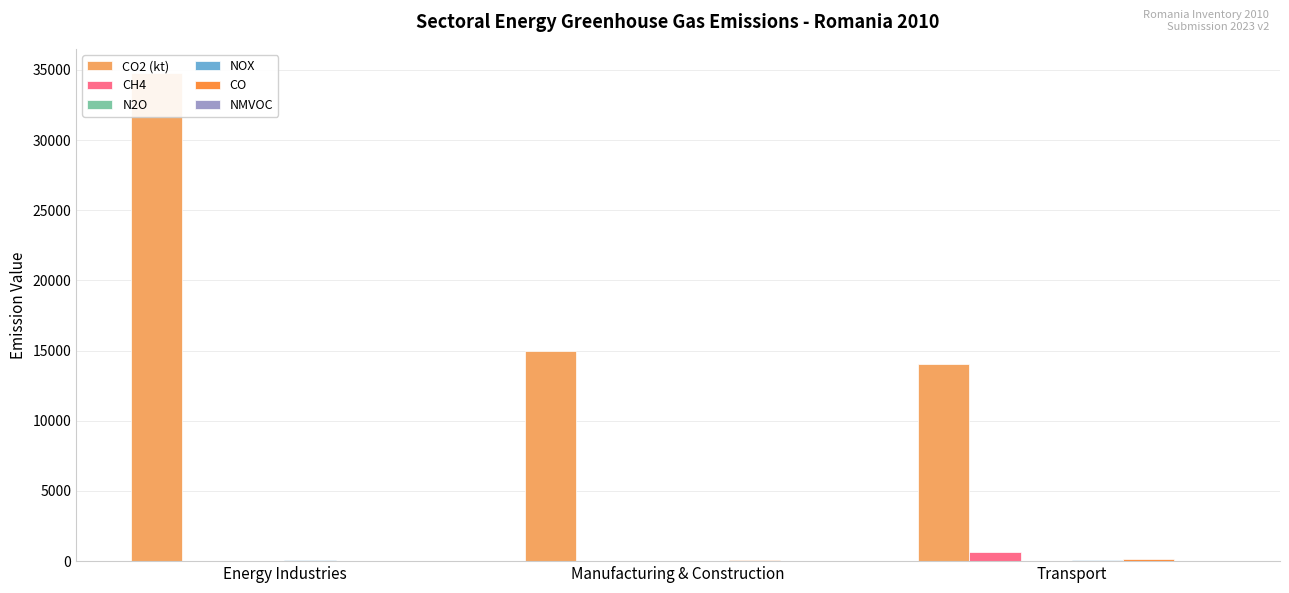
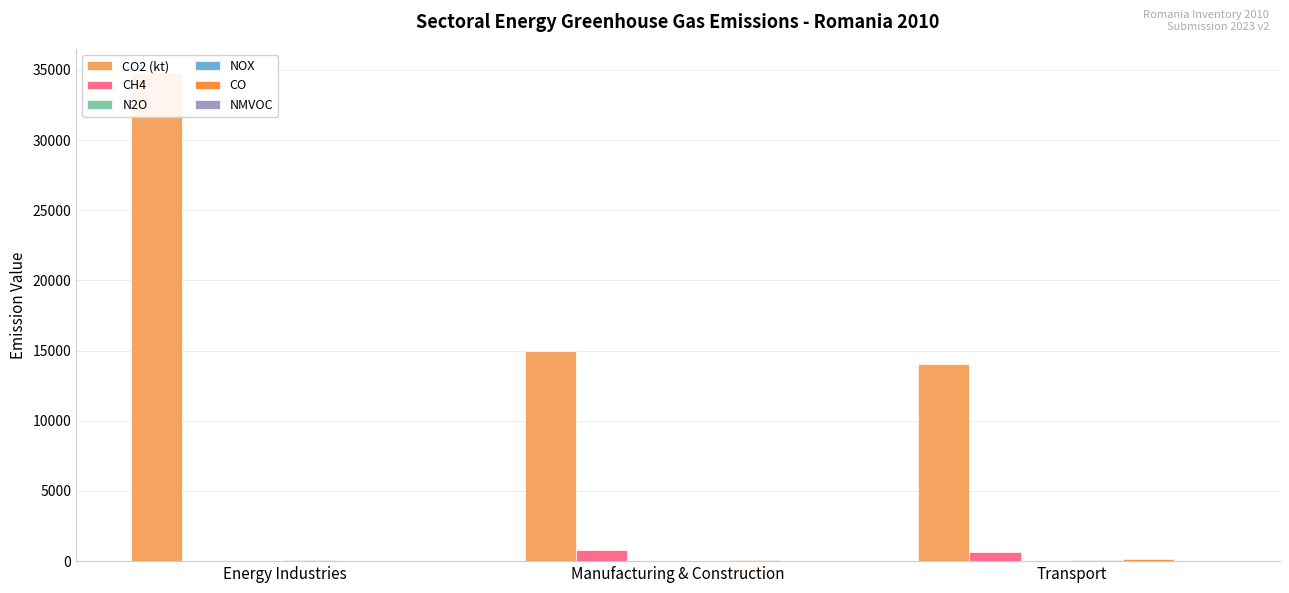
CH4, Manufacturing & Construction: 0 -> 800
